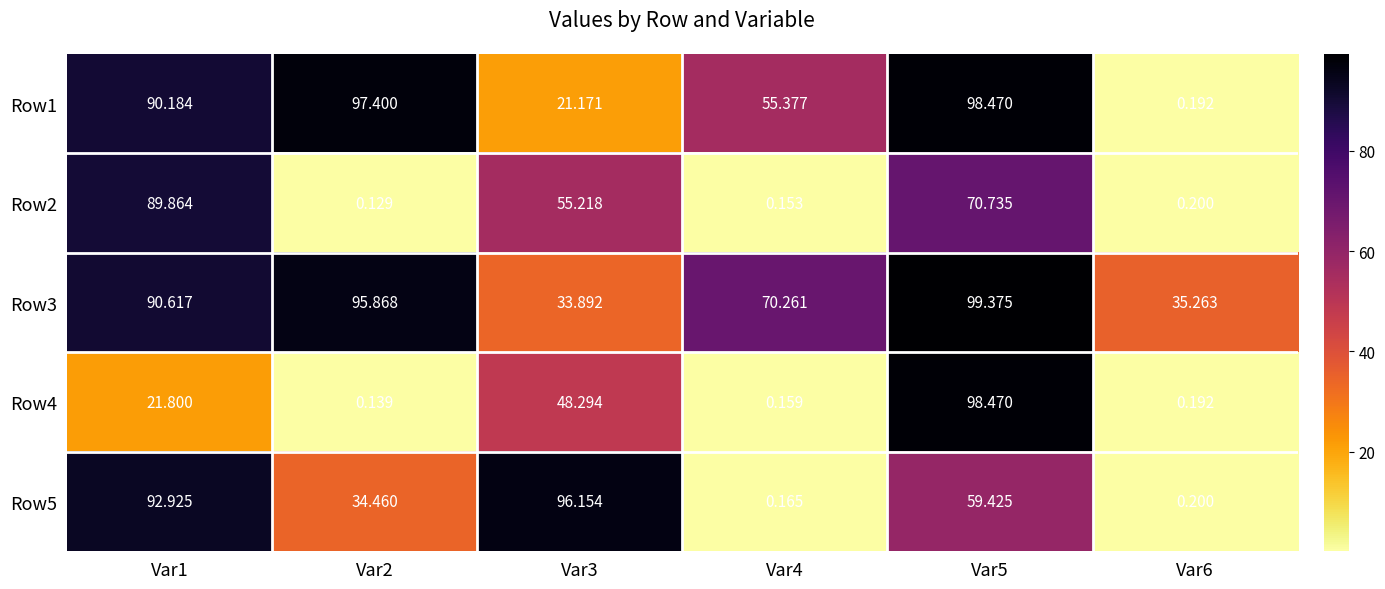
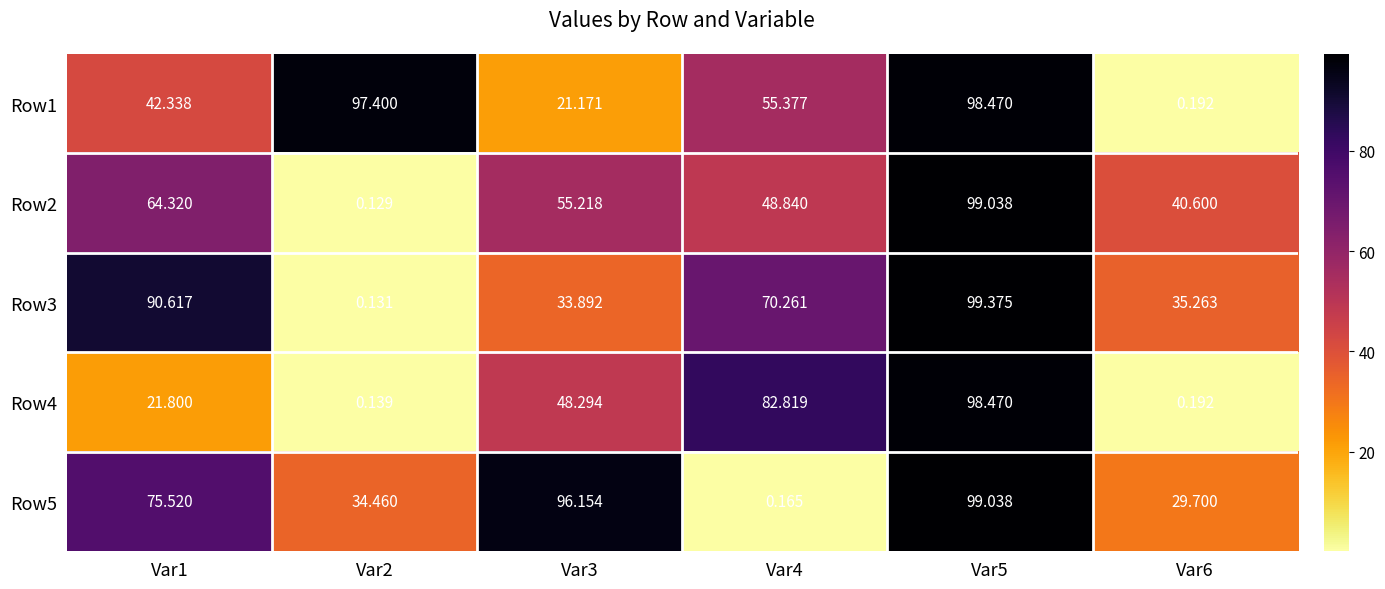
Row1, Var1: 90.184 -> 42.338
Row2, Var1: 89.864 -> 64.320
Row2, Var4: 0.153 -> 48.840
Row2, Var5: 70.735 -> 99.038
Row2, Var6: 0.200 -> 40.600
Row3, Var2: 95.868 -> 0.131
Row4, Var4: 0.159 -> 82.819
Row5, Var1: 92.925 -> 75.520
Row5, Var5: 59.425 -> 99.038
Row5, Var6: 0.200 -> 29.700
